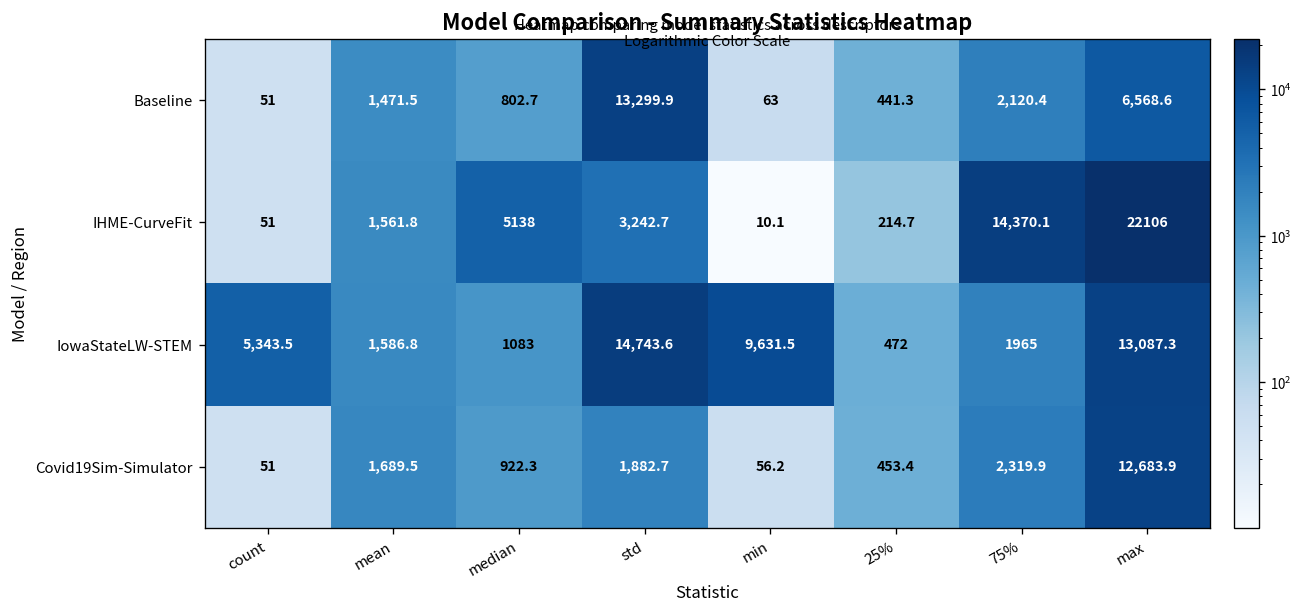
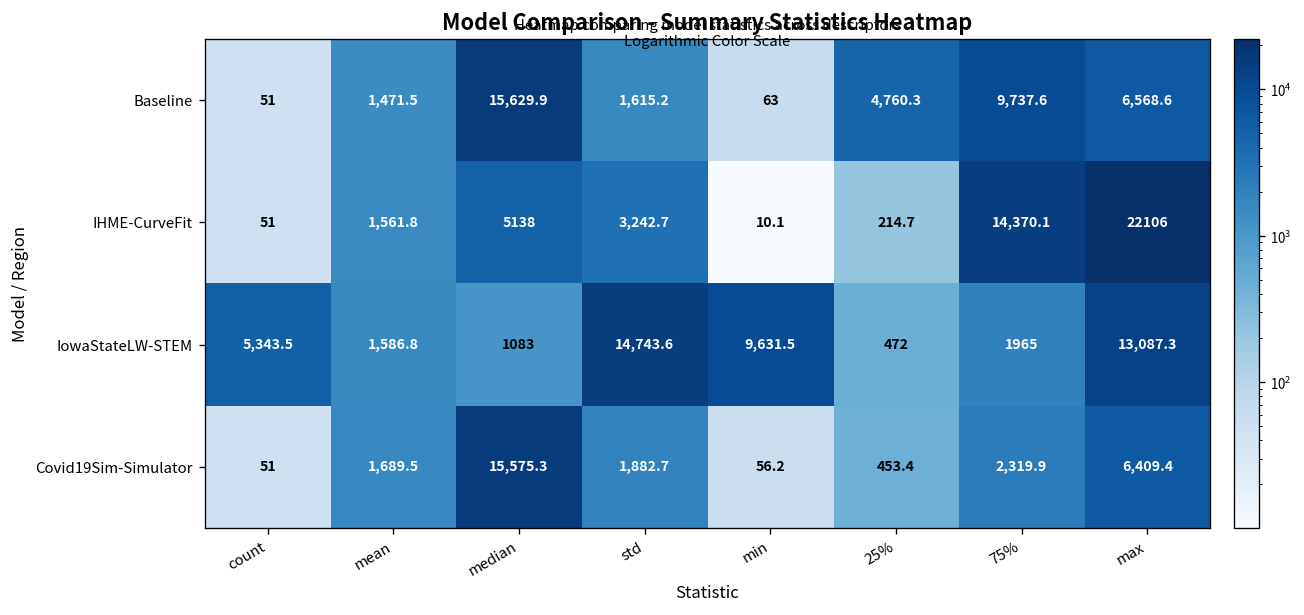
Baseline, median: 802.7 -> 15,629.9
Baseline, std: 13,299.9 -> 1,615.2
Baseline, 25%: 441.3 -> 4,760.3
Baseline, 75%: 2,120.4 -> 9,737.6
Covid19Sim-Simulator, median: 922.3 -> 15,575.3
Covid19Sim-Simulator, max: 12,683.9 -> 6,409.4
